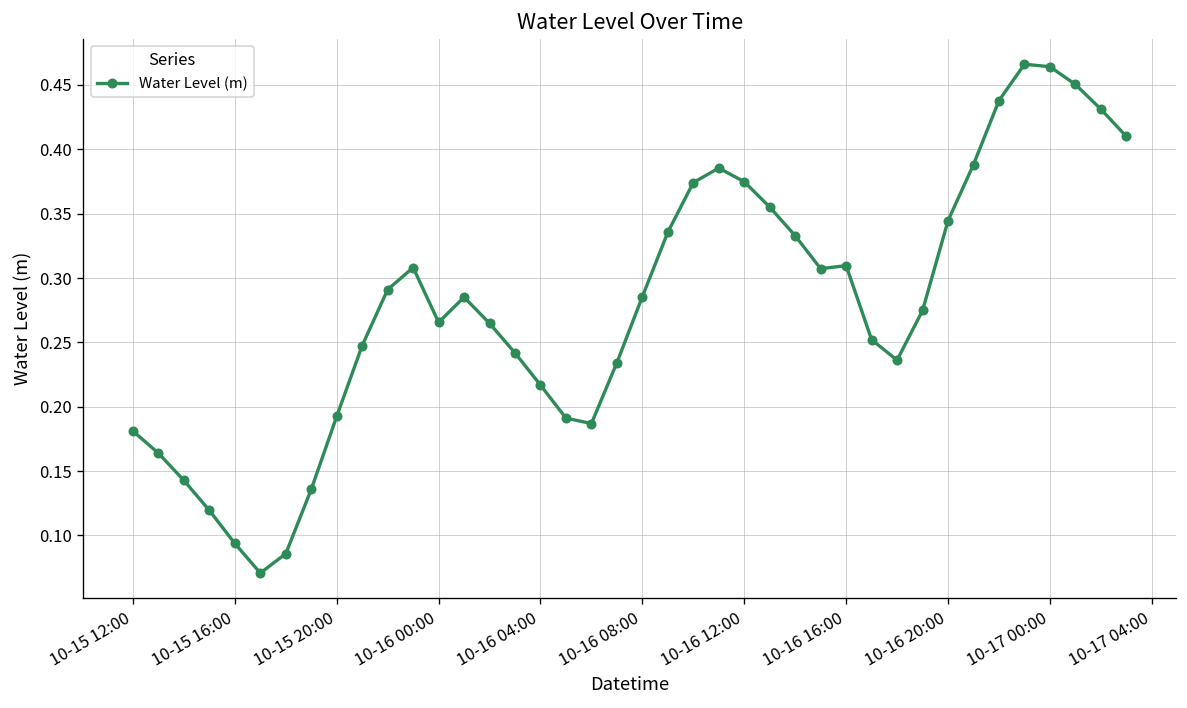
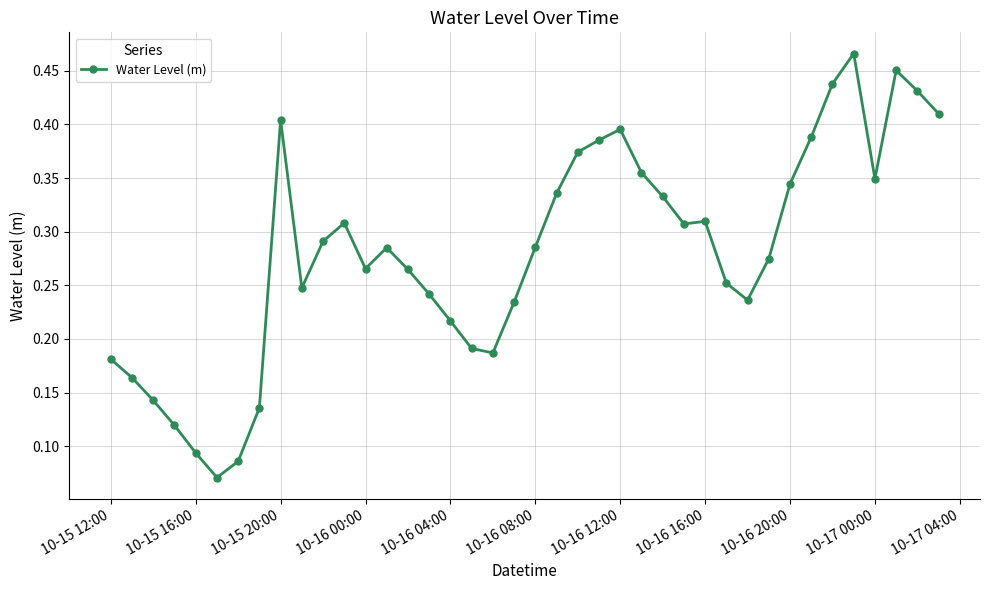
10-15 20:00: 0.193 -> 0.404
10-16 12:00: 0.375 -> 0.395
10-17 00:00: 0.464 -> 0.349
